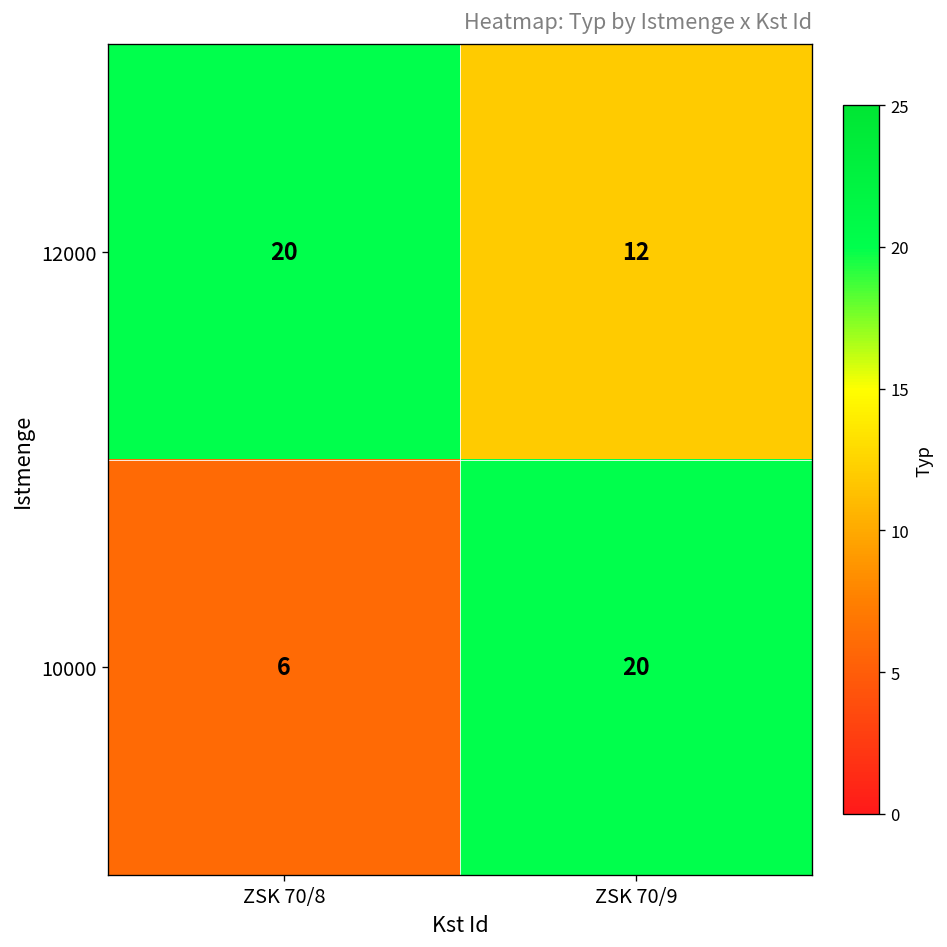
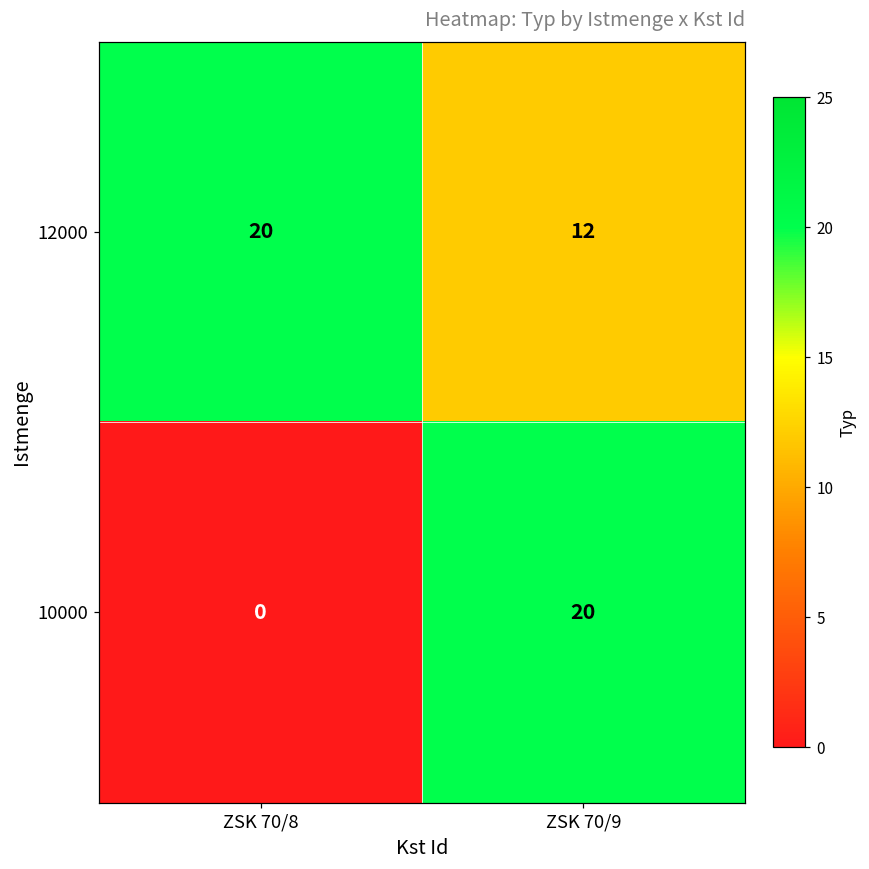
10000, ZSK 70/8: 6 -> 0
